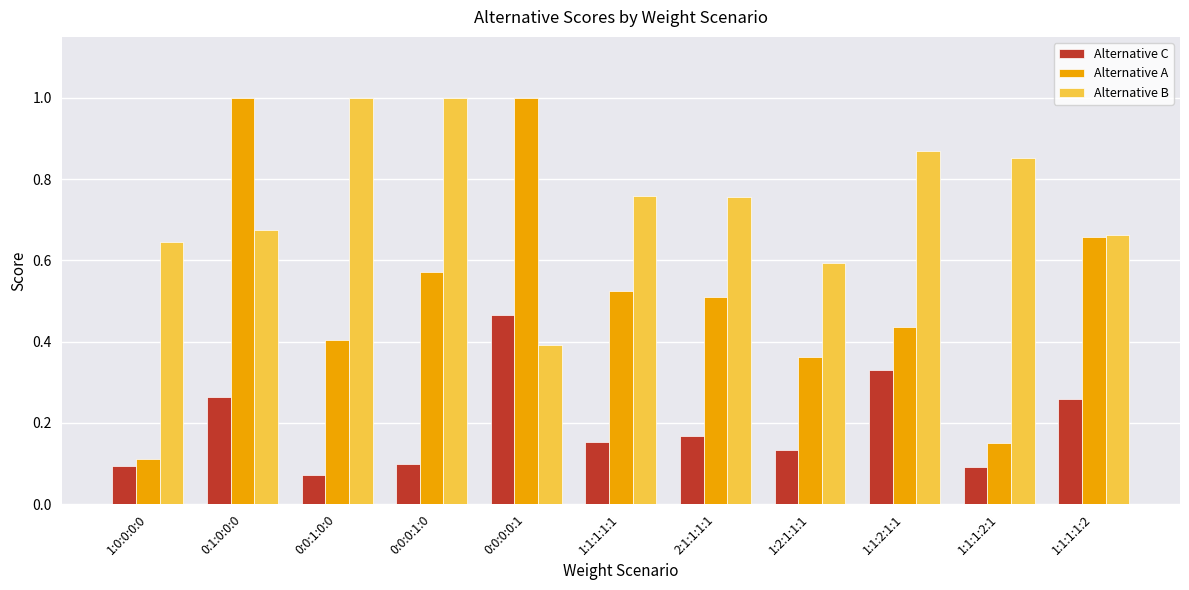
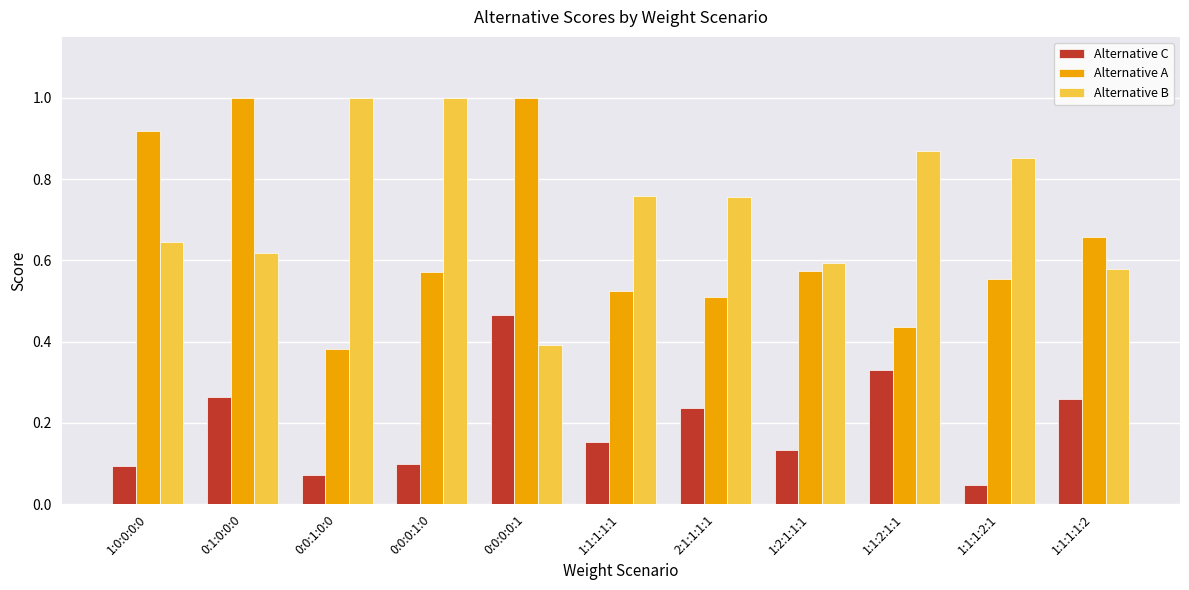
Alternative A, 1:0:0:0:0: 0.11 -> 0.92
Alternative B, 0:1:0:0:0: 0.67 -> 0.62
Alternative A, 0:0:1:0:0: 0.40 -> 0.38
Alternative C, 2:1:1:1:1: 0.17 -> 0.24
Alternative A, 1:2:1:1:1: 0.36 -> 0.57
Alternative C, 1:1:1:2:1: 0.09 -> 0.05
Alternative A, 1:1:1:2:1: 0.15 -> 0.55
Alternative B, 1:1:1:1:2: 0.66 -> 0.58
